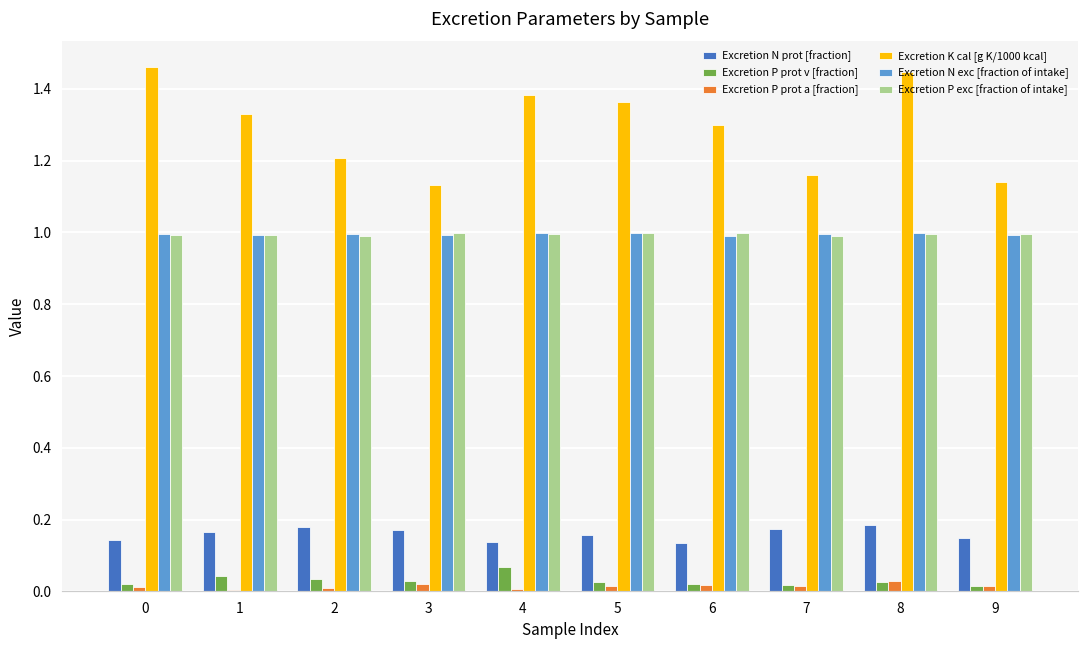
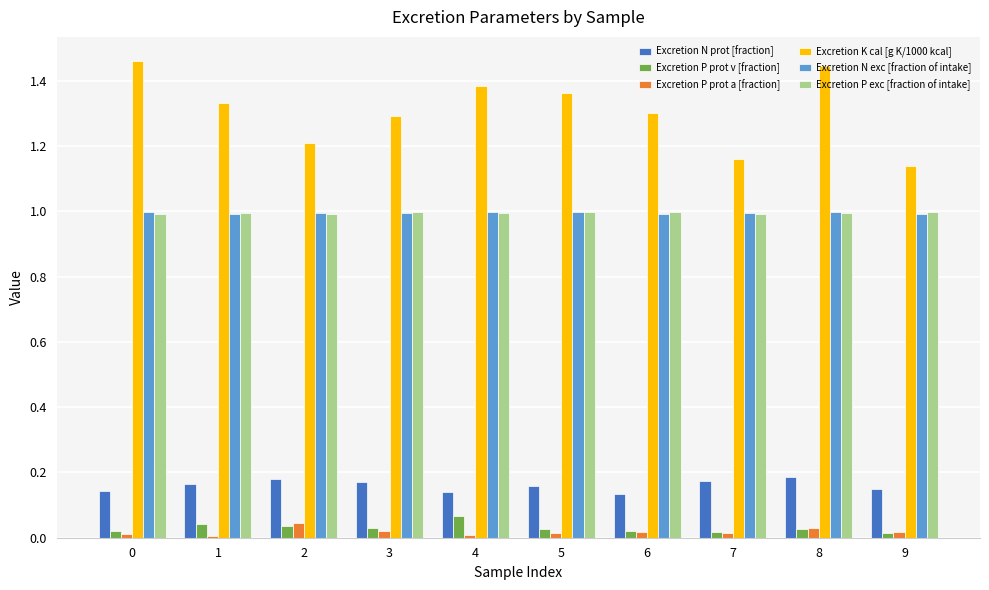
Excretion P prot a [fraction], 2: 0.01 -> 0.05
Excretion K cal [g K/1000 kcal], 3: 1.13 -> 1.29
